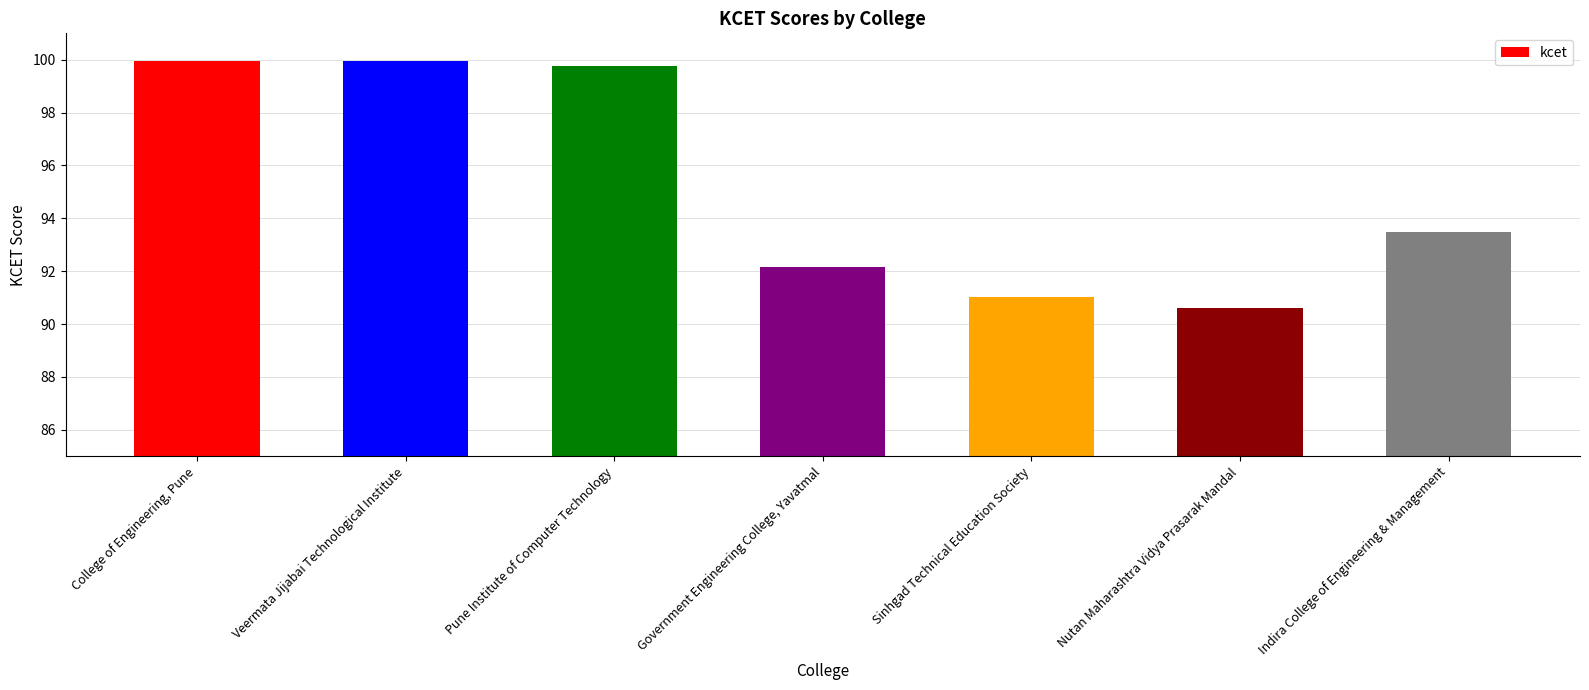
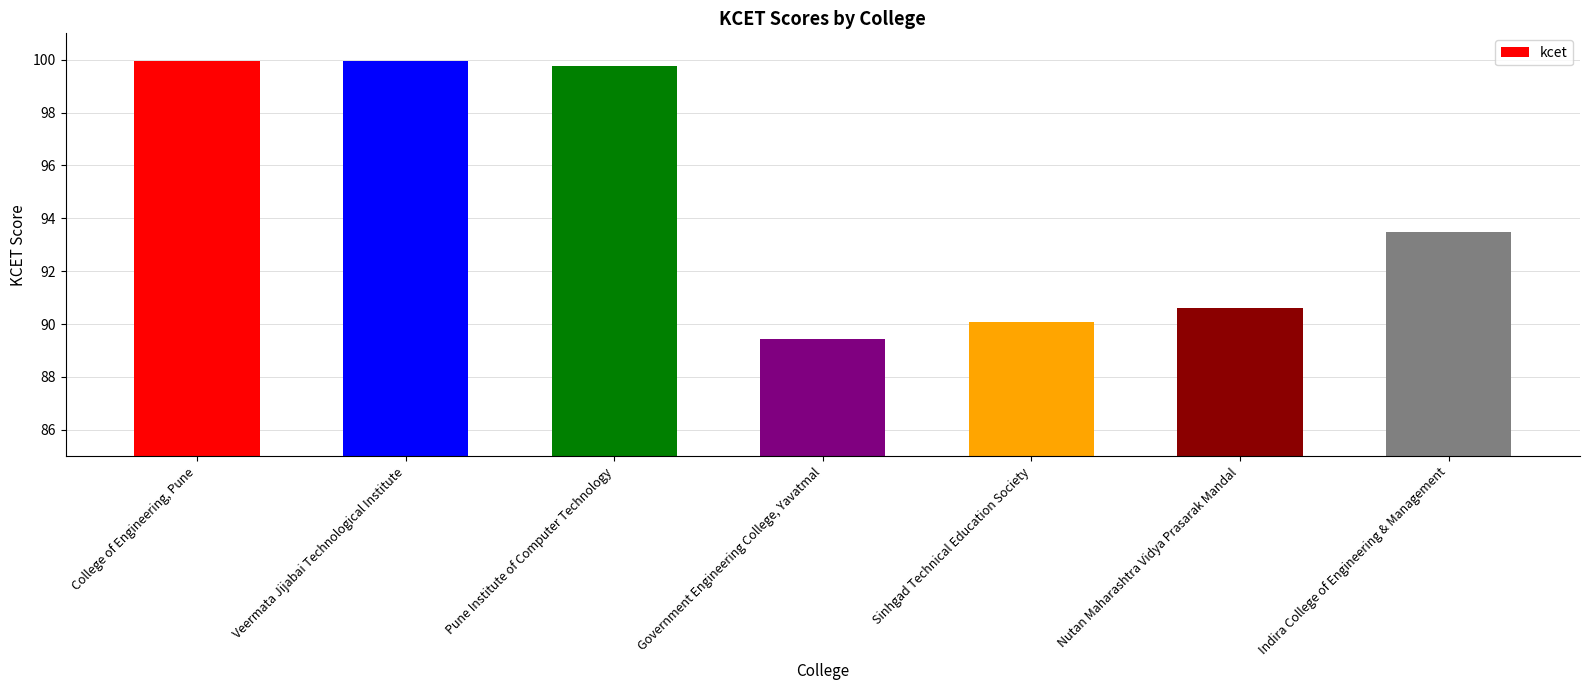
Government Engineering College, Yavatmal: 92.2 -> 89.4
Sinhgad Technical Education Society: 91.0 -> 90.1
